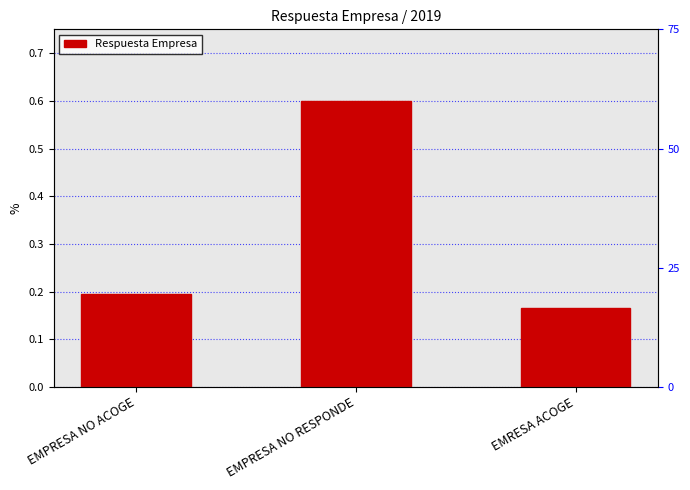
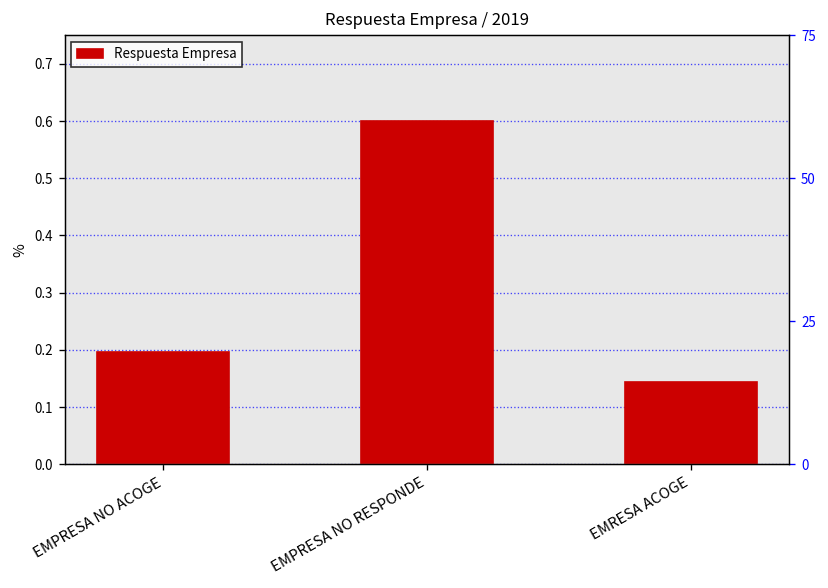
EMRESA ACOGE: 0.17 -> 0.14
